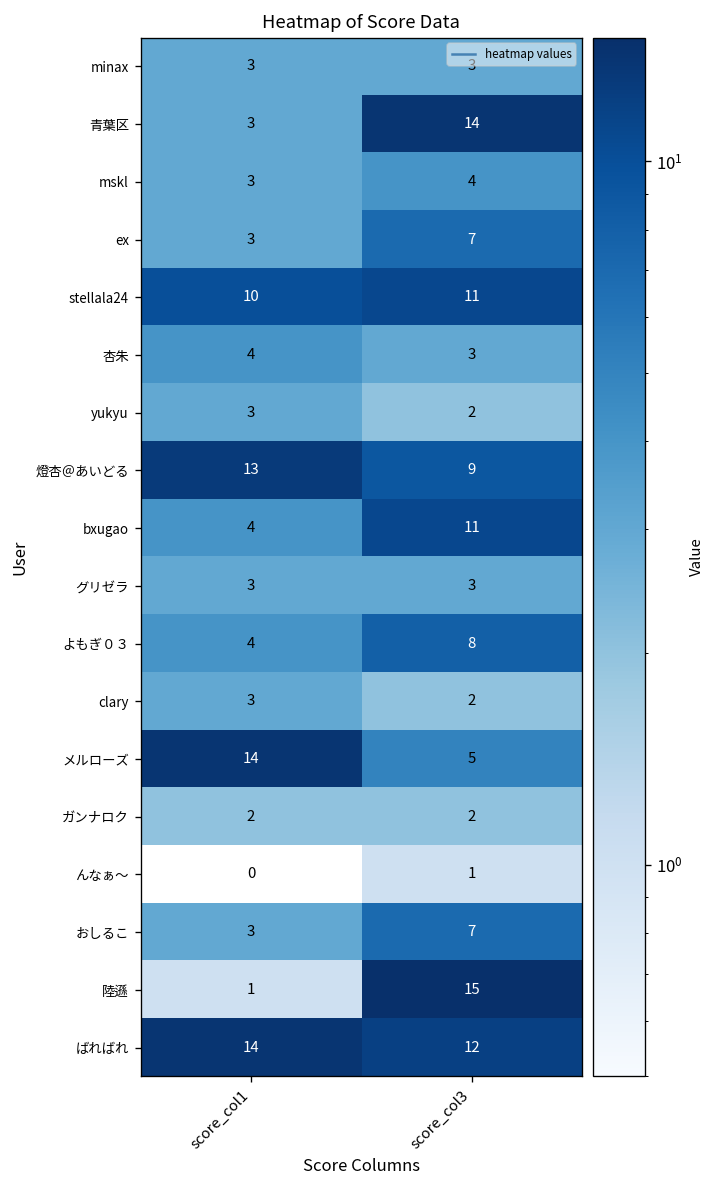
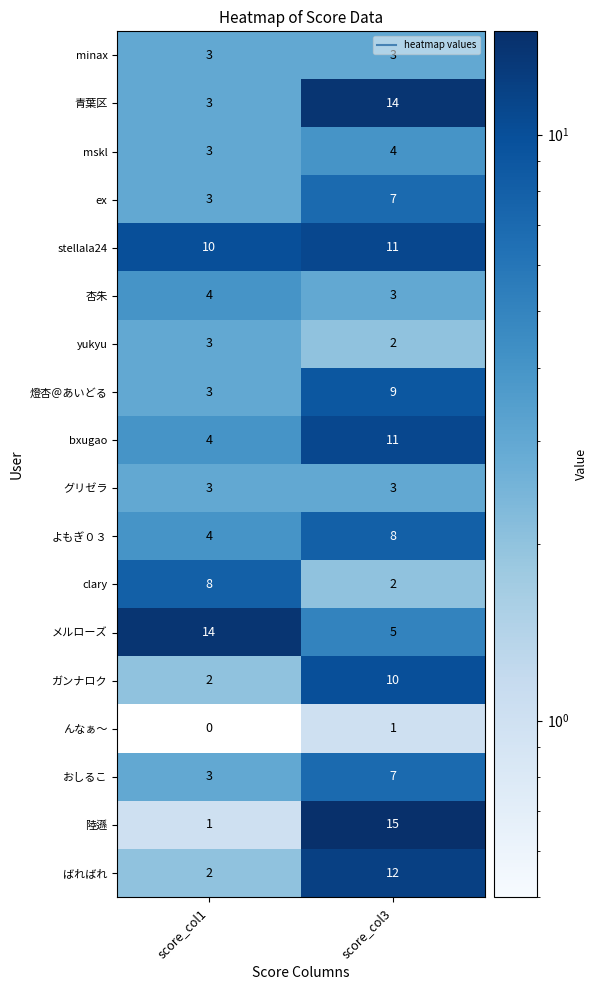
燈杏＠あいどる, score_col1: 13 -> 3
clary, score_col1: 3 -> 8
ガンナロク, score_col3: 2 -> 10
ばればれ, score_col1: 14 -> 2
